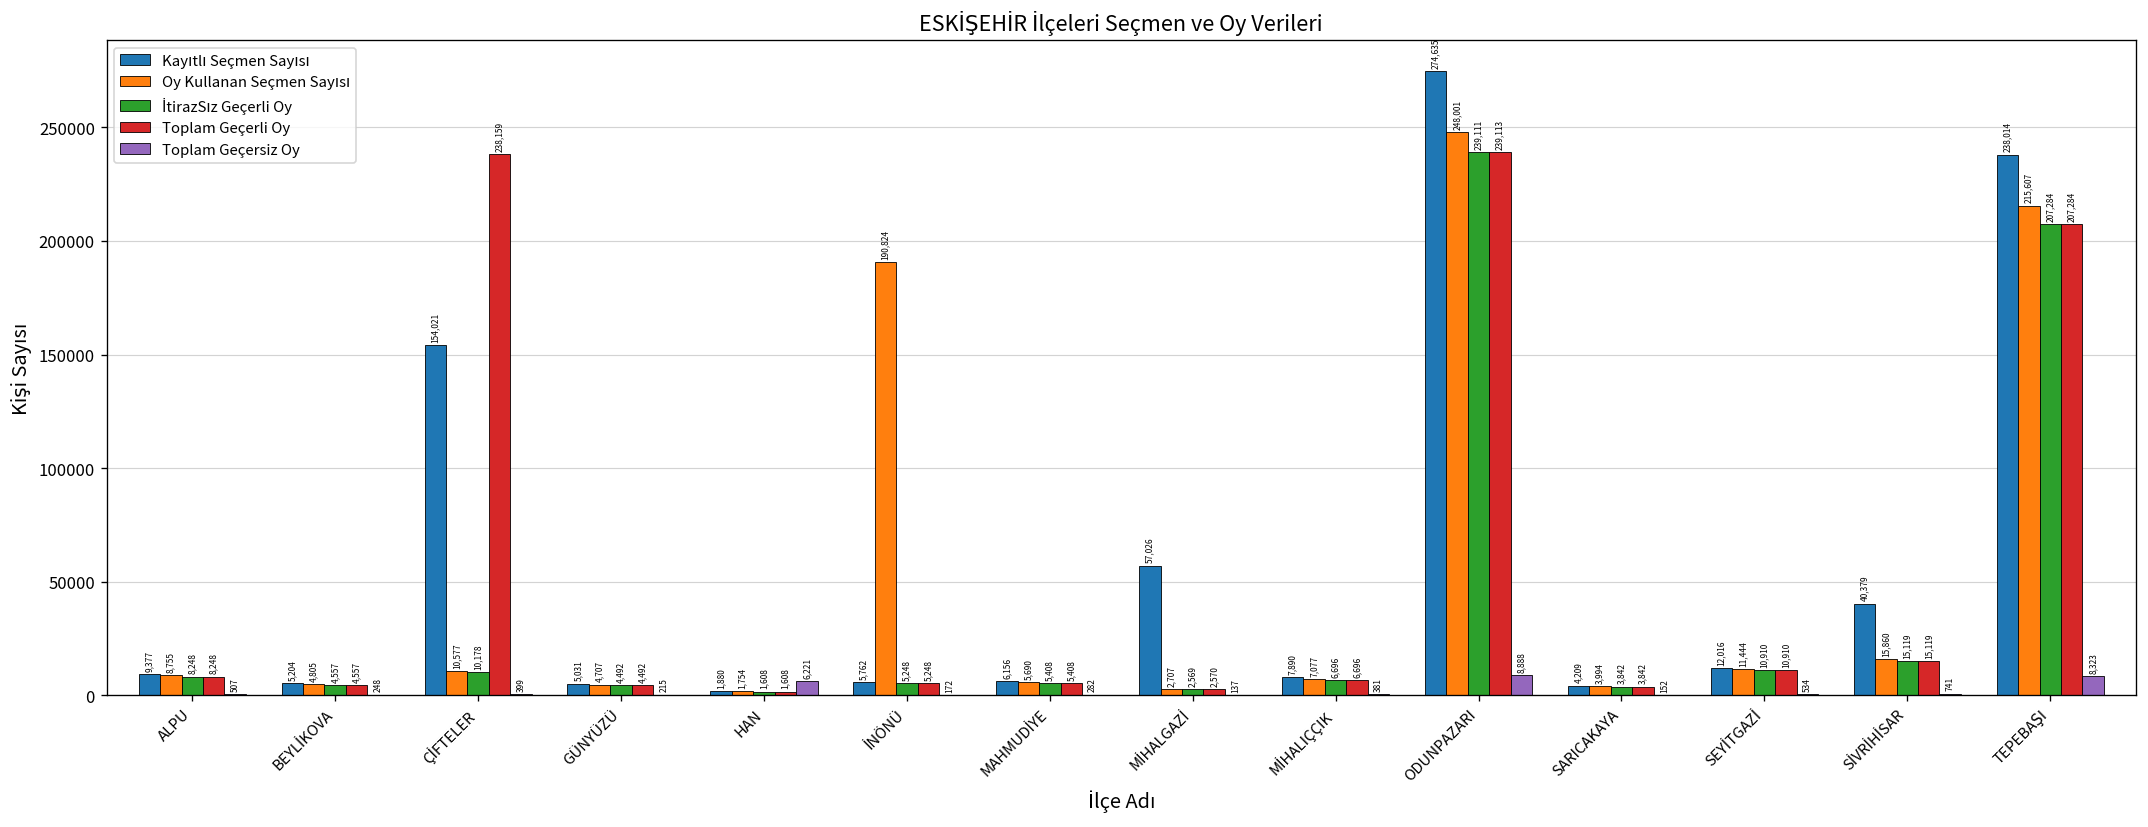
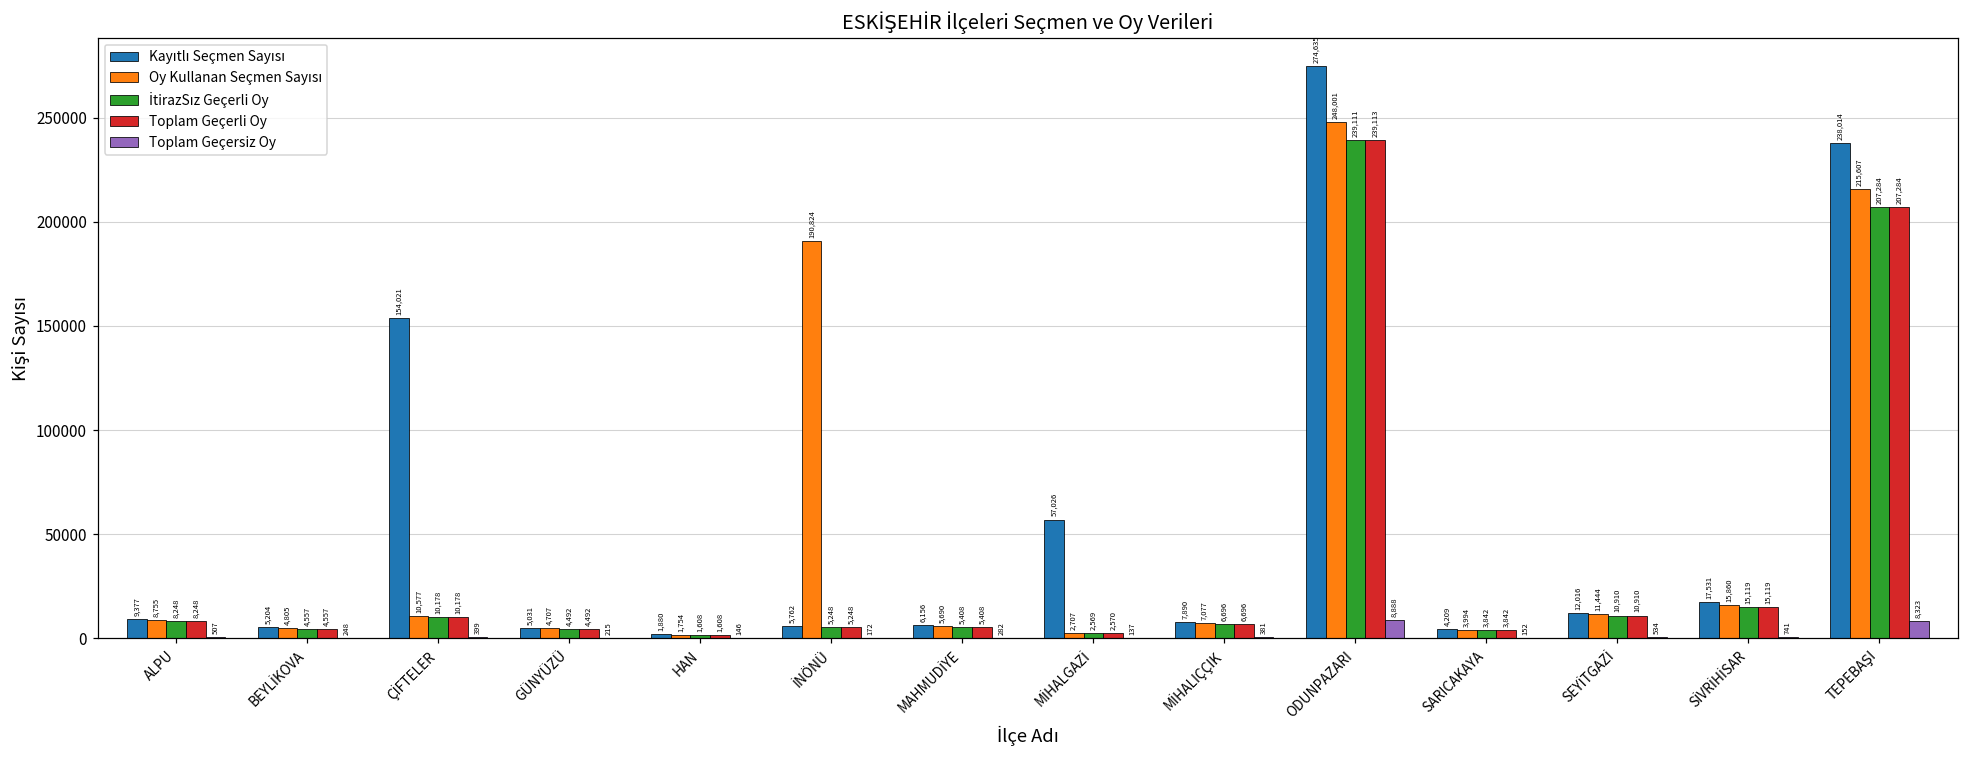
Toplam Geçerli Oy, ÇİFTELER: 238,159 -> 10,178
Toplam Geçersiz Oy, HAN: 6,221 -> 146
Kayıtlı Seçmen Sayısı, SİVRİHİSAR: 40,379 -> 17,531
